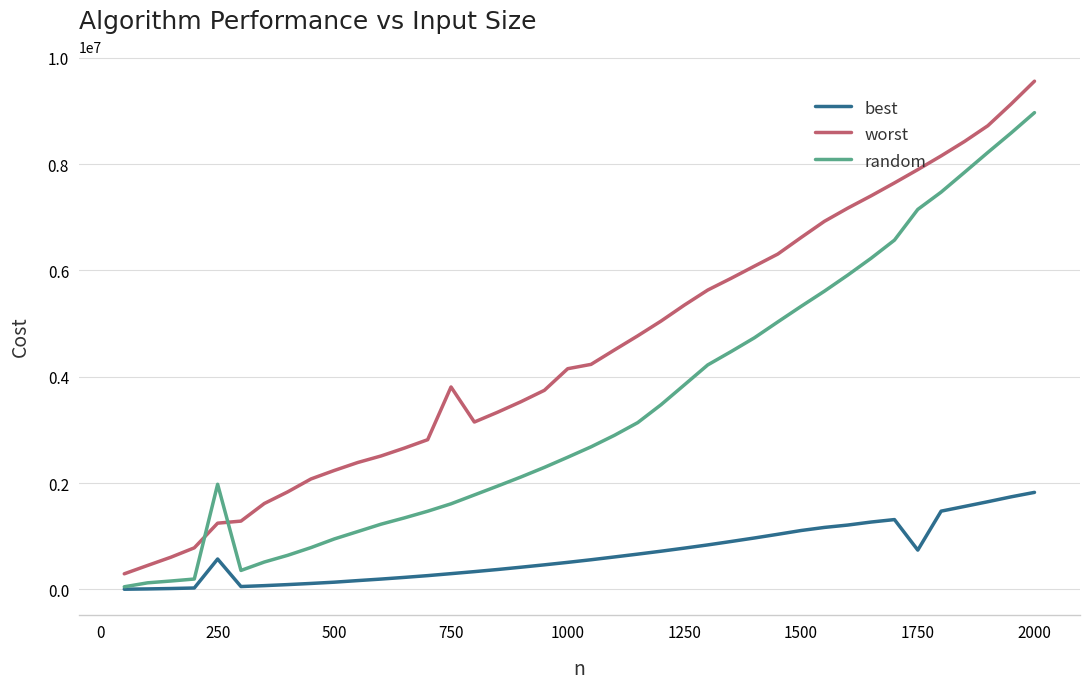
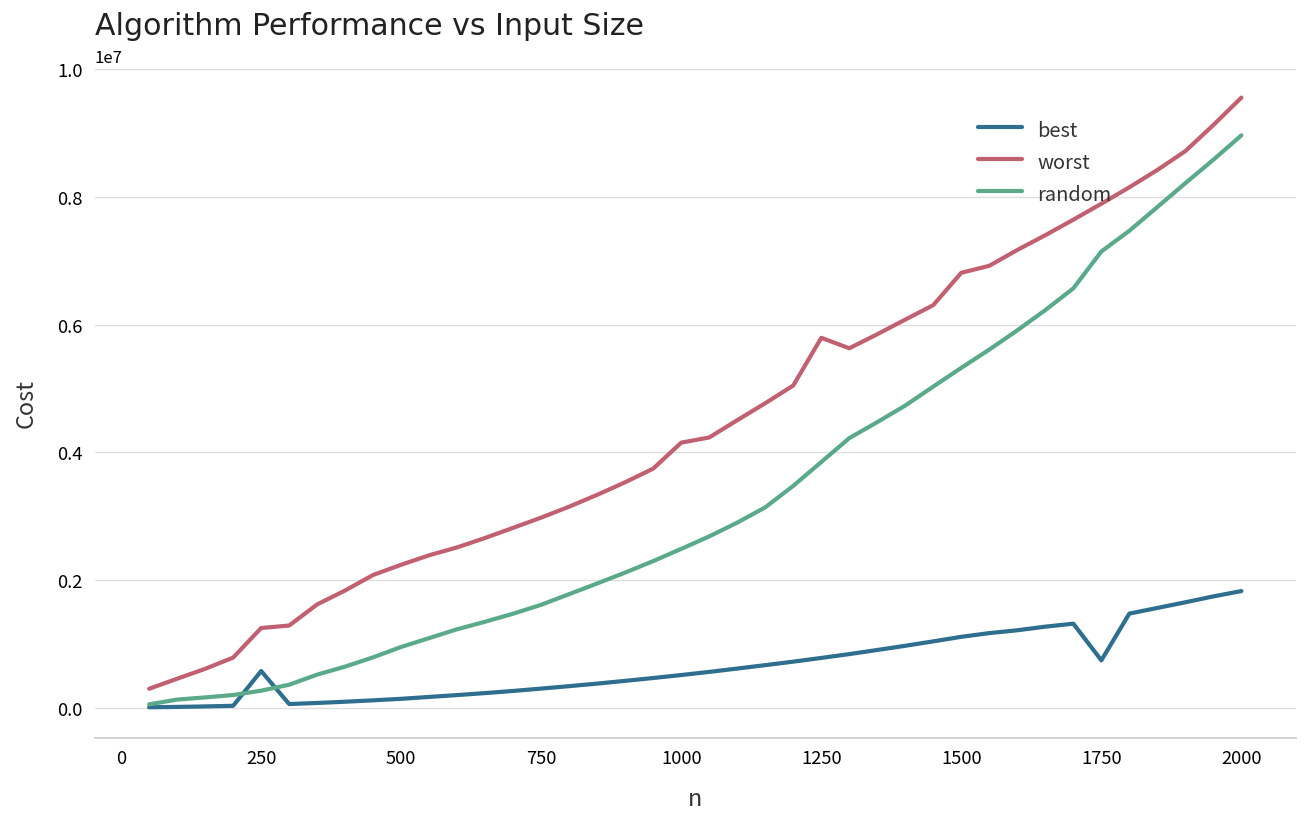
random, 250: 2000000 -> 300000
worst, 750: 3800000 -> 3000000
worst, 1250: 5300000 -> 5800000
worst, 1500: 6600000 -> 6800000
